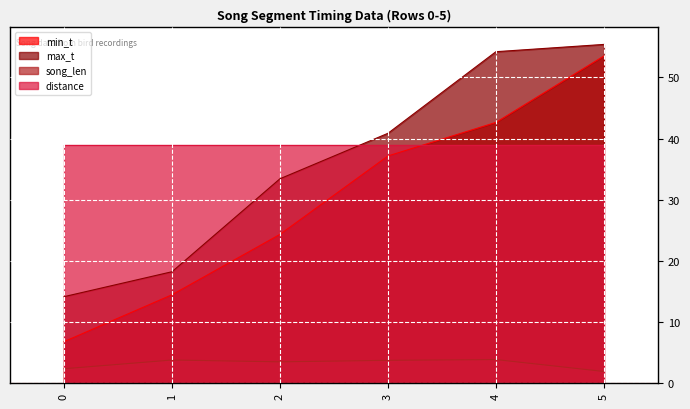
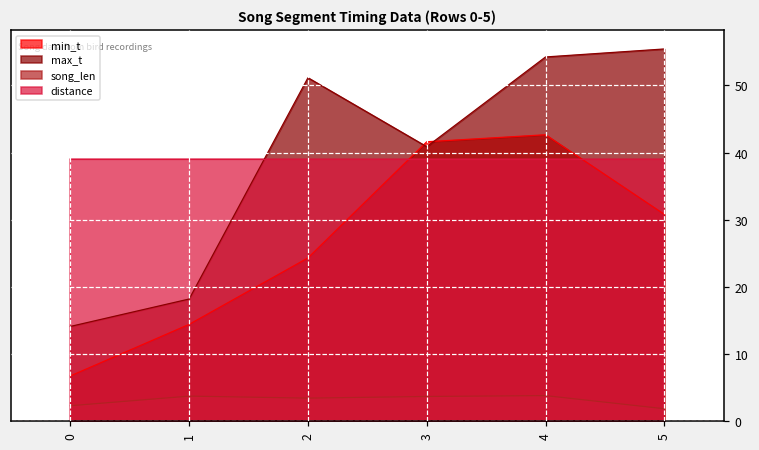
max_t, 2: 33 -> 51
min_t, 3: 37 -> 42
min_t, 5: 54 -> 31
